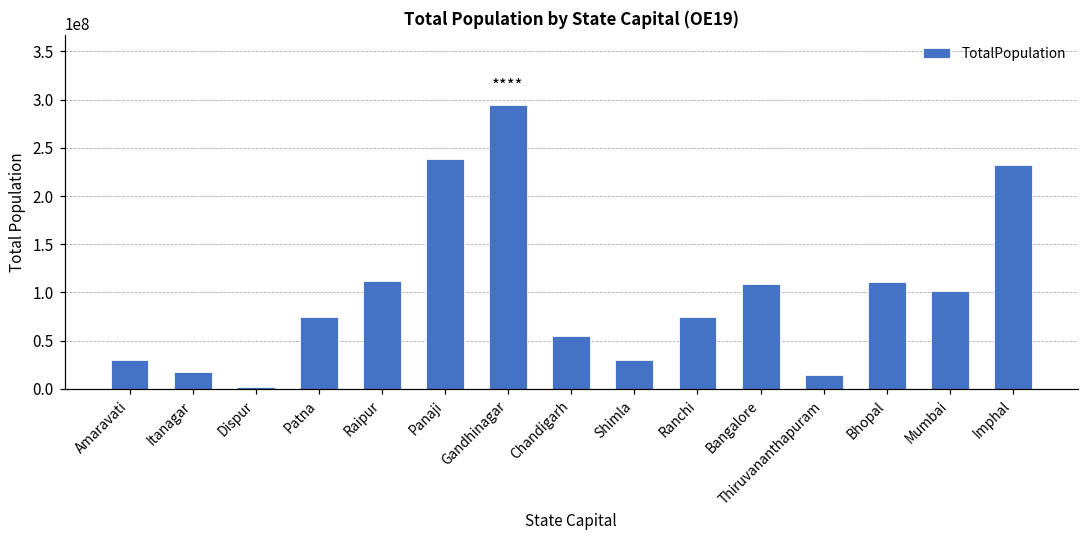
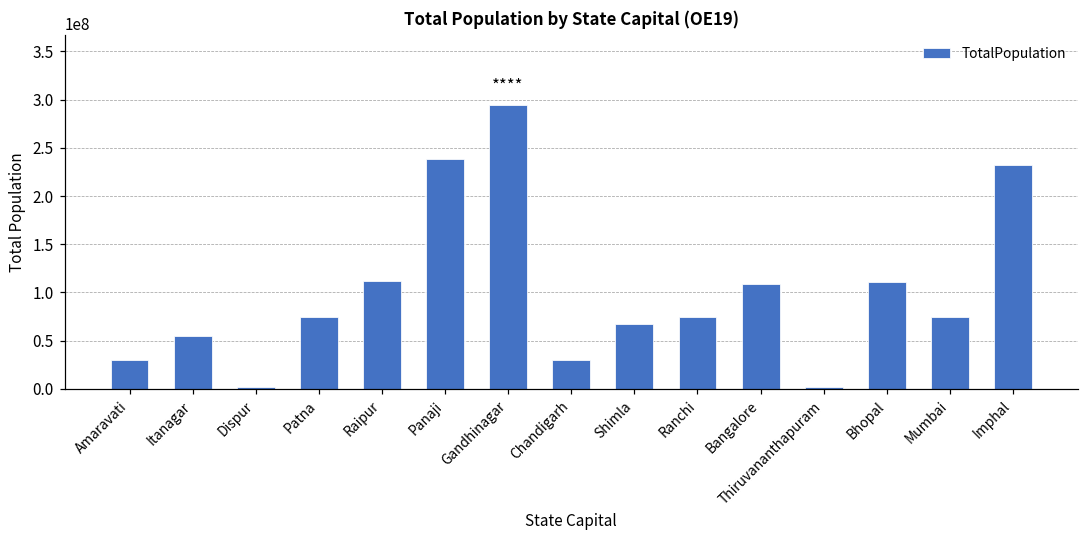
Itanagar: 20000000 -> 60000000
Chandigarh: 60000000 -> 30000000
Shimla: 30000000 -> 70000000
Thiruvananthapuram: 10000000 -> 0
Mumbai: 100000000 -> 80000000
